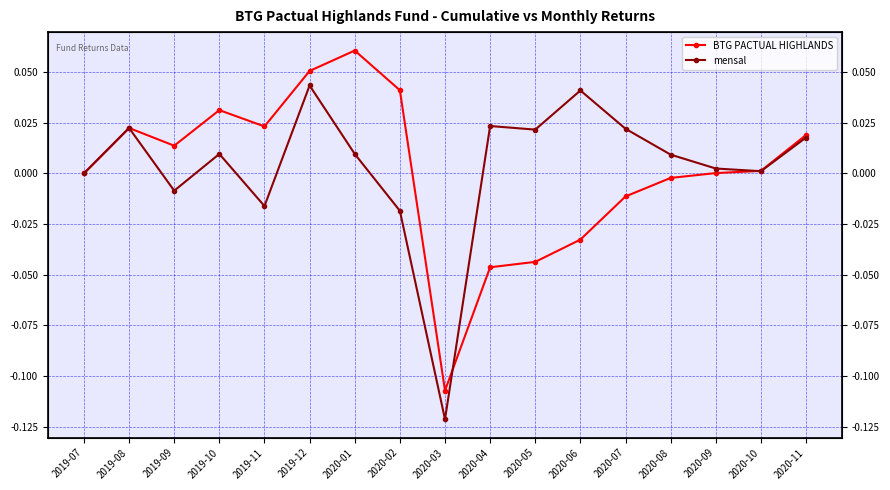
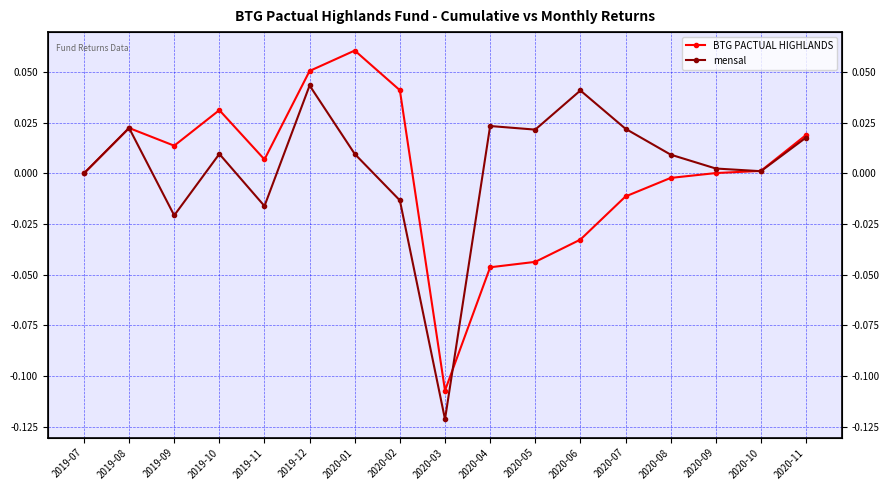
mensal, 2019-09: -0.009 -> -0.021
BTG PACTUAL HIGHLANDS, 2019-11: 0.023 -> 0.007
mensal, 2020-02: -0.018 -> -0.013
